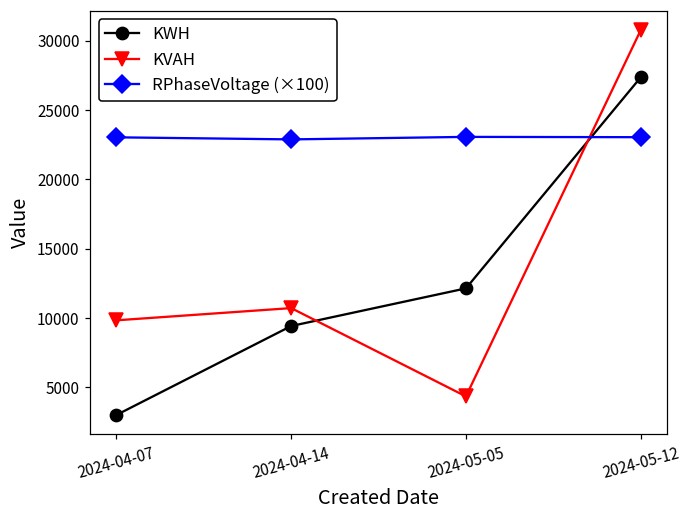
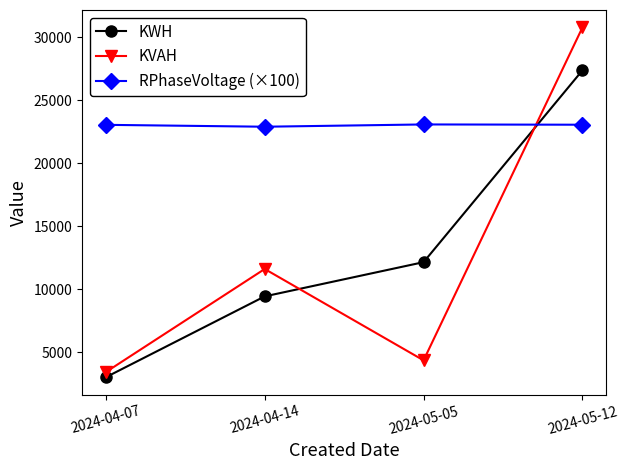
KVAH, 2024-04-07: 9800 -> 3400
KVAH, 2024-04-14: 10700 -> 11600
